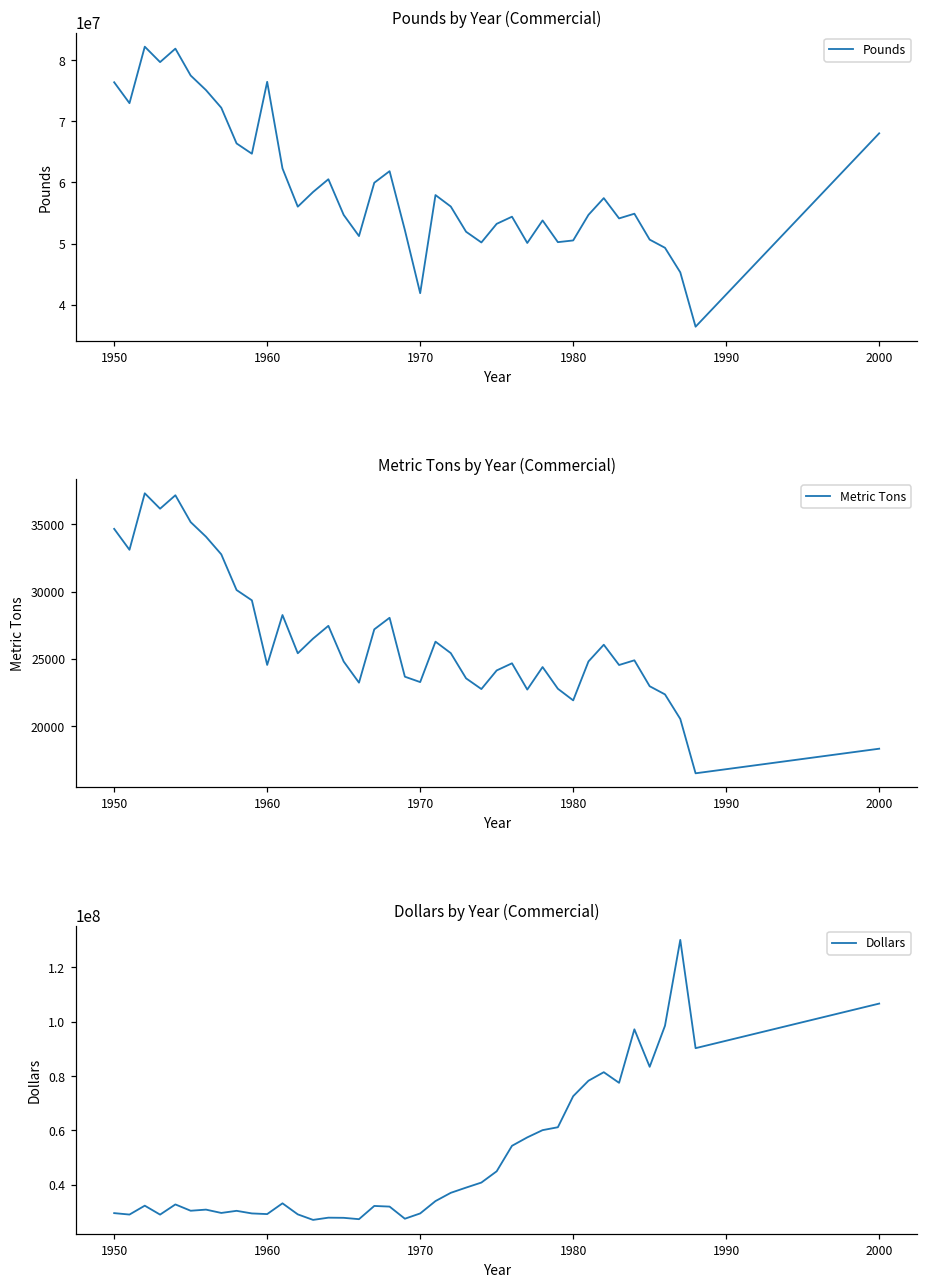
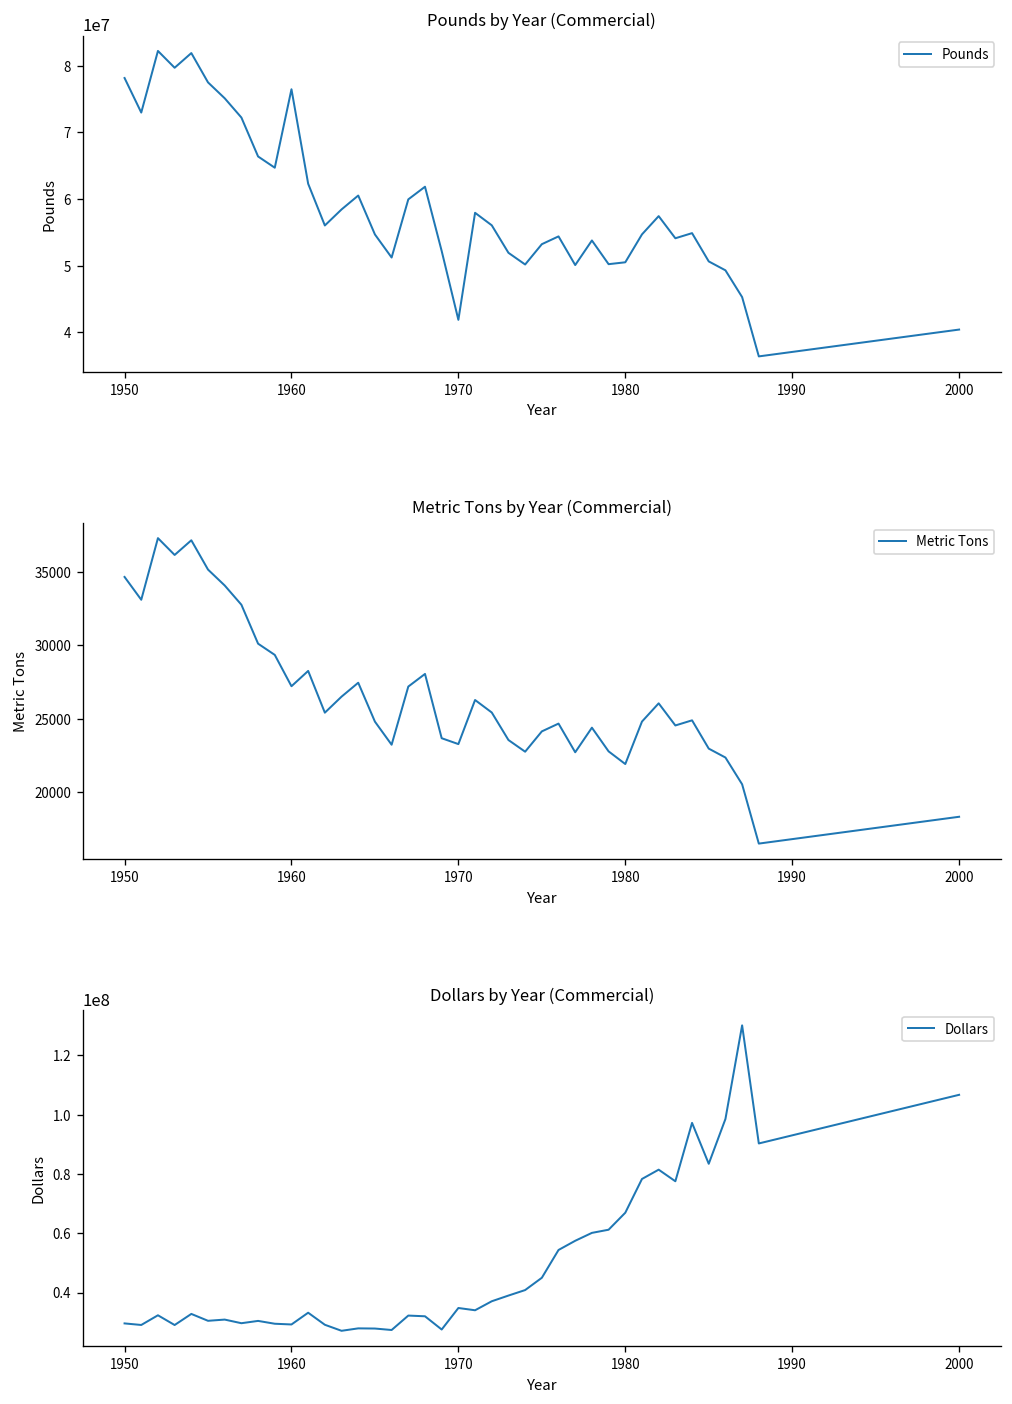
Pounds by Year (Commercial), 1950: 76000000 -> 78000000
Pounds by Year (Commercial), 2000: 68000000 -> 40000000
Metric Tons by Year (Commercial), 1960: 24600 -> 27200
Dollars by Year (Commercial), 1970: 29000000 -> 35000000
Dollars by Year (Commercial), 1980: 73000000 -> 67000000
